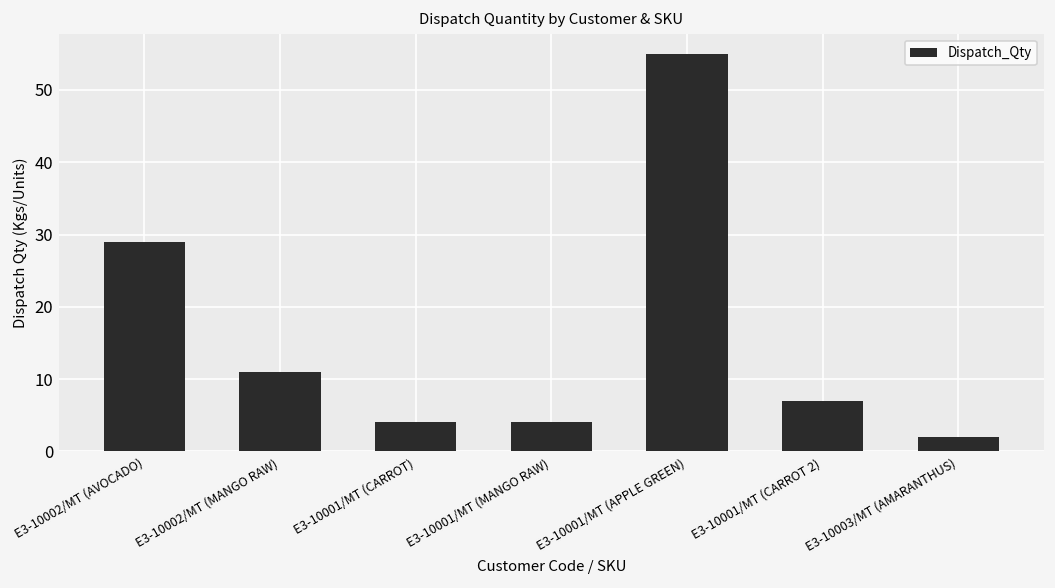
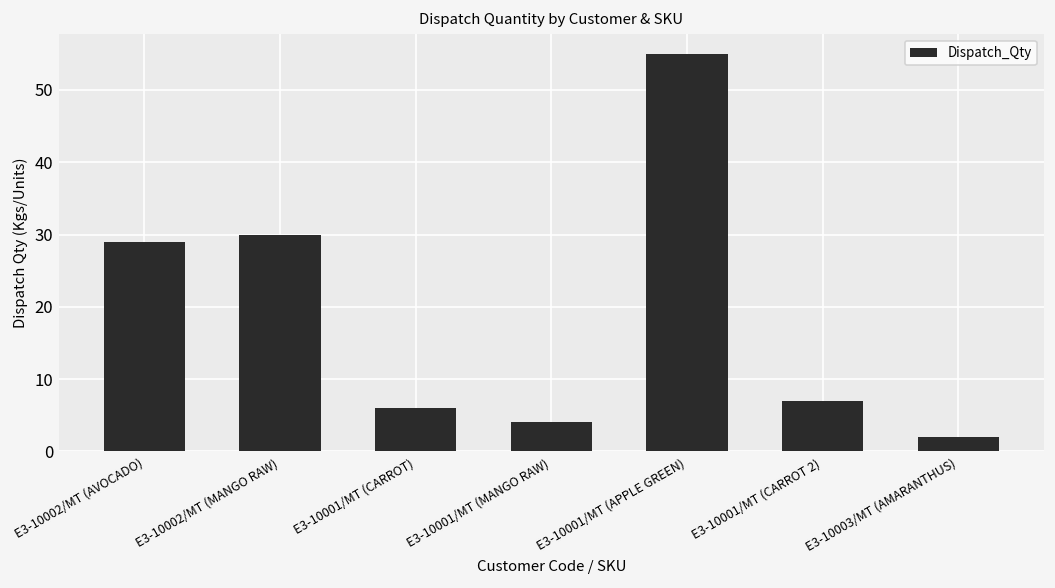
E3-10002/MT (MANGO RAW): 11 -> 30
E3-10001/MT (CARROT): 4 -> 6
